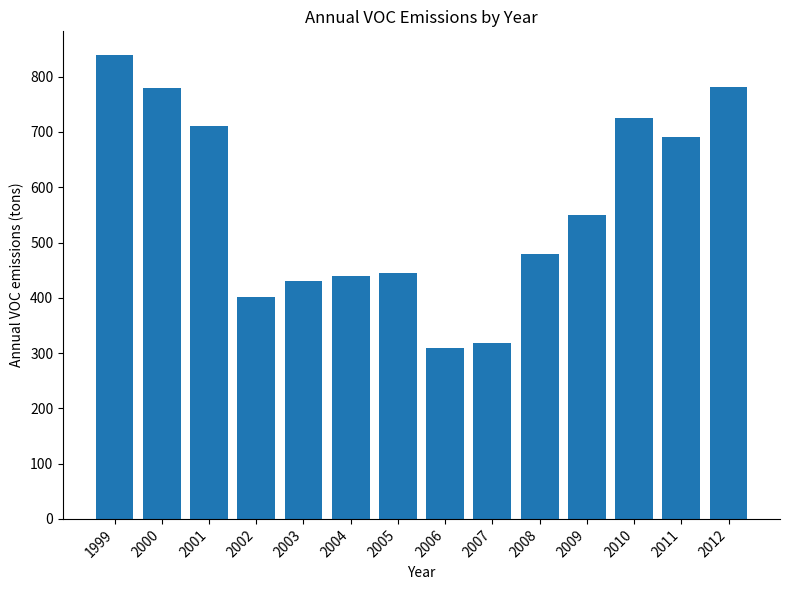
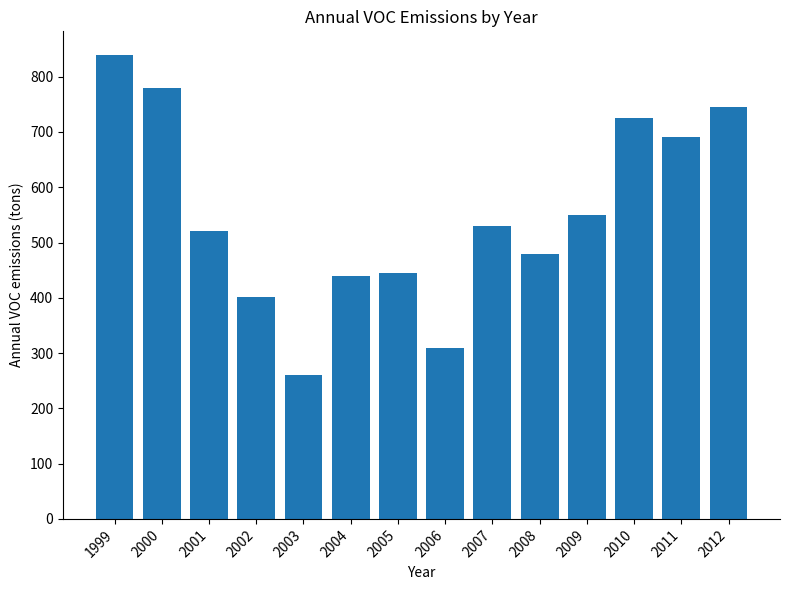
2001: 710 -> 520
2003: 430 -> 260
2007: 320 -> 530
2012: 780 -> 750
